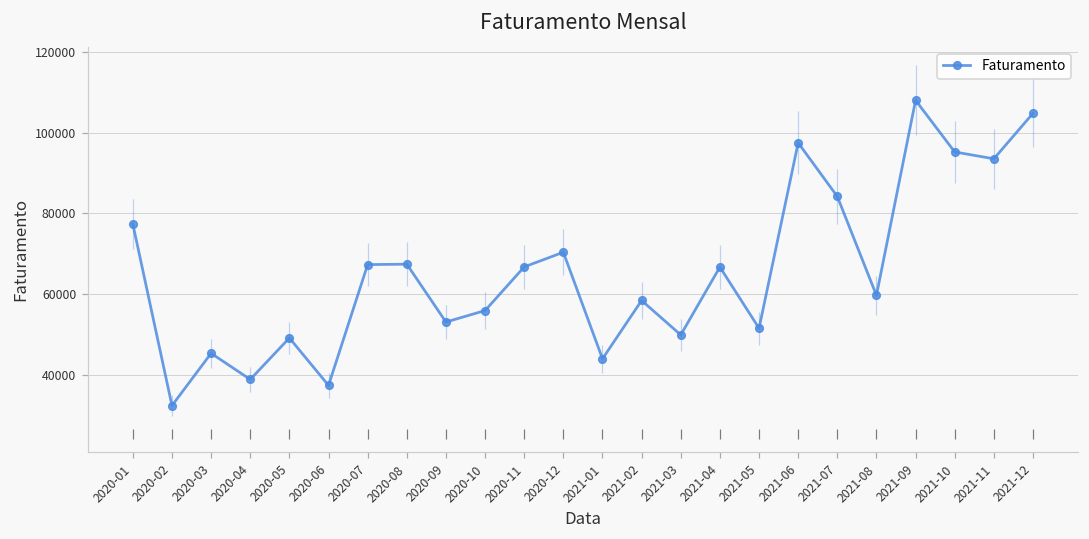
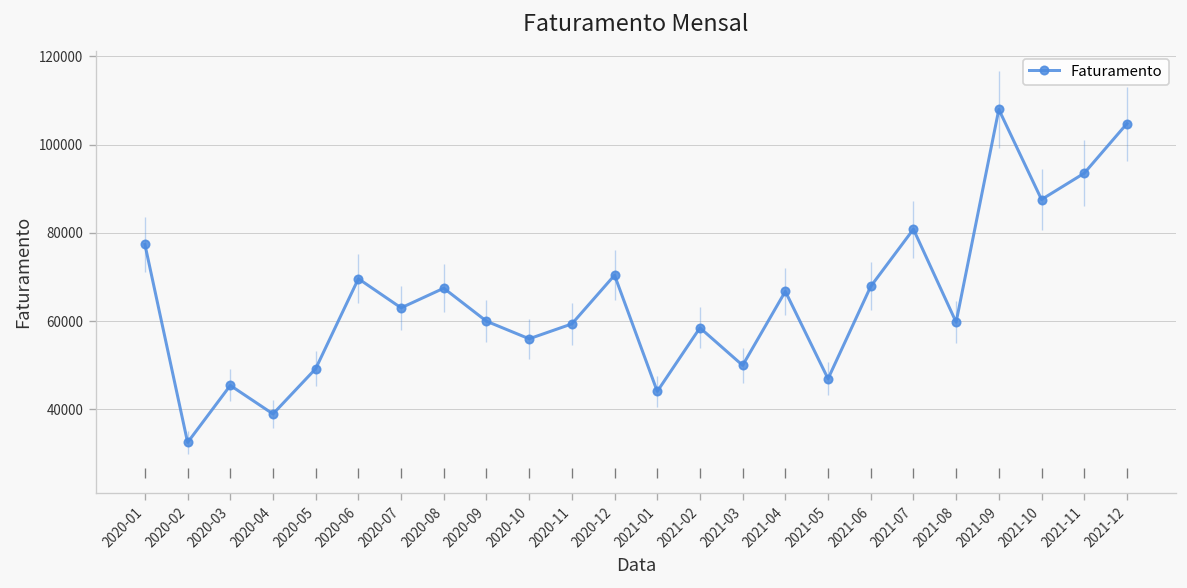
Faturamento, 2020-06: 38000 -> 70000
Faturamento, 2020-07: 67000 -> 63000
Faturamento, 2020-09: 53000 -> 60000
Faturamento, 2020-11: 67000 -> 59000
Faturamento, 2021-05: 52000 -> 47000
Faturamento, 2021-06: 97000 -> 68000
Faturamento, 2021-07: 84000 -> 81000
Faturamento, 2021-10: 95000 -> 88000
